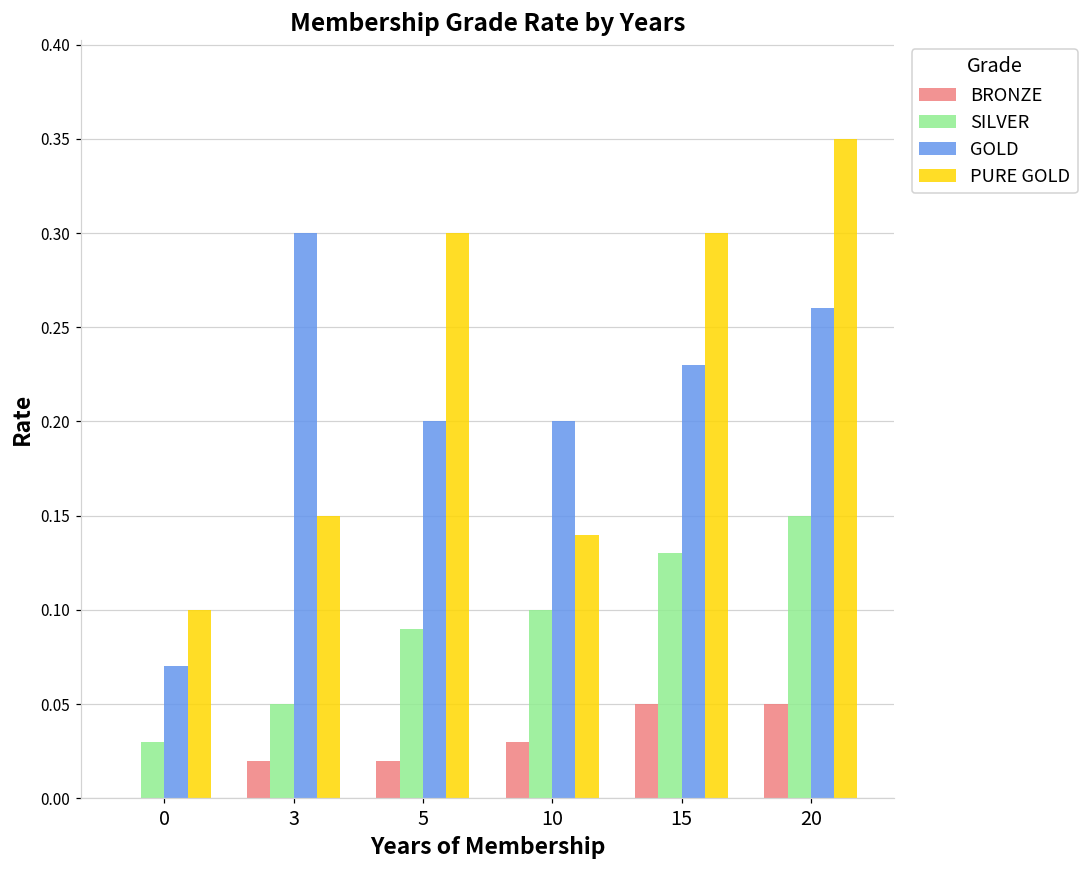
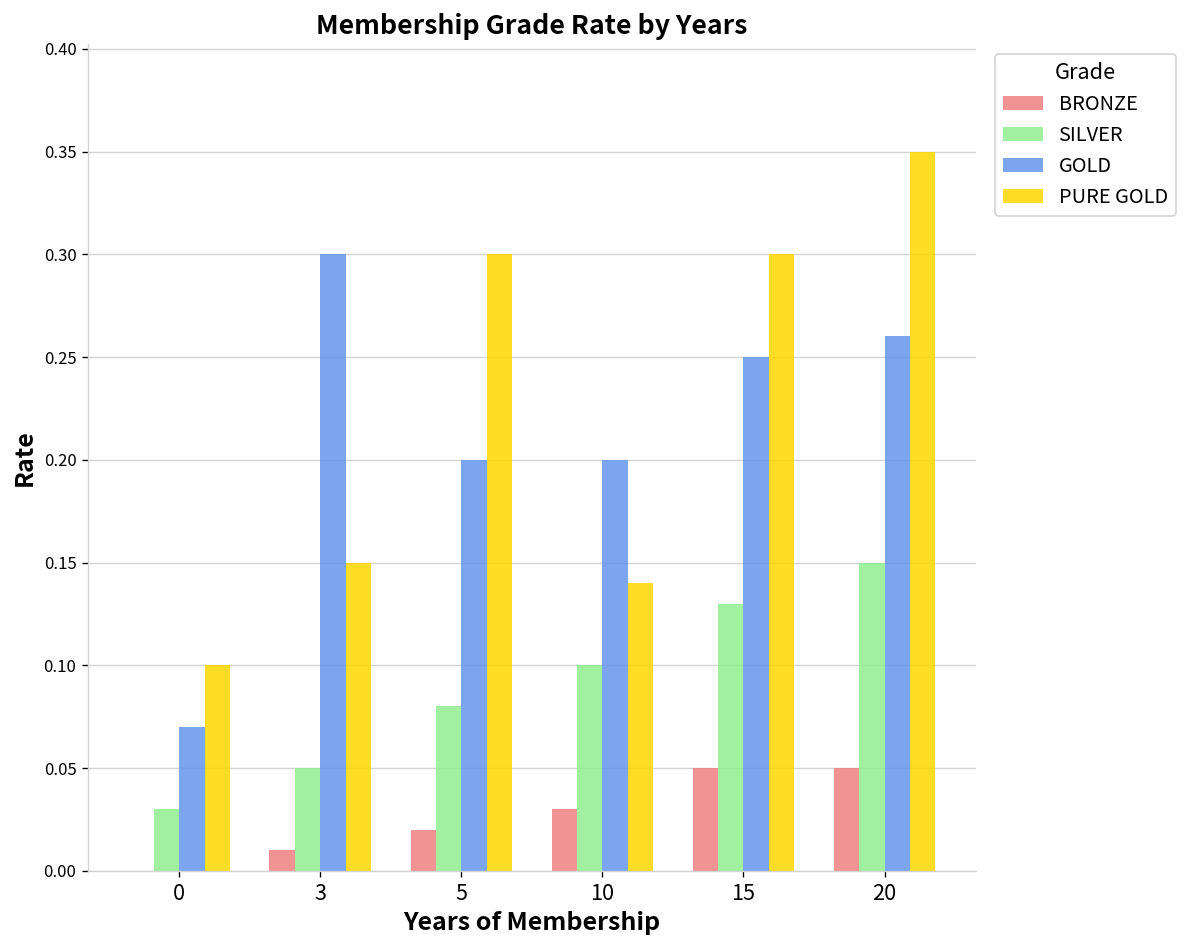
BRONZE, 3: 0.02 -> 0.01
SILVER, 5: 0.09 -> 0.08
GOLD, 15: 0.23 -> 0.25
